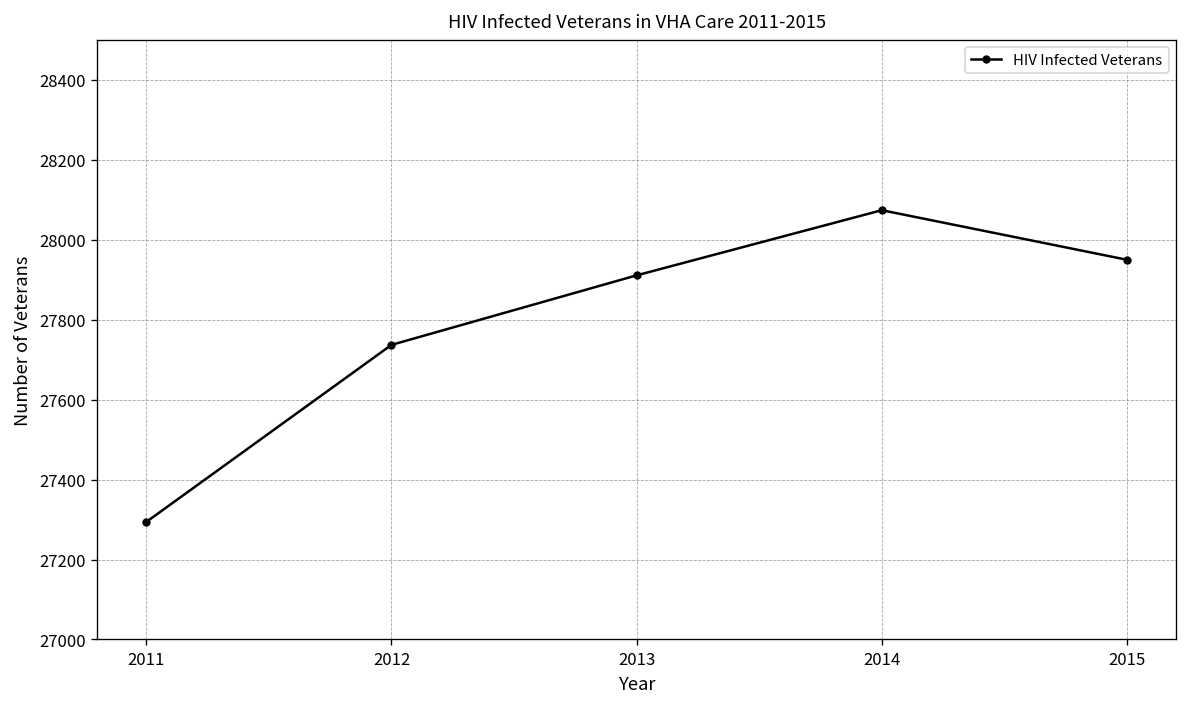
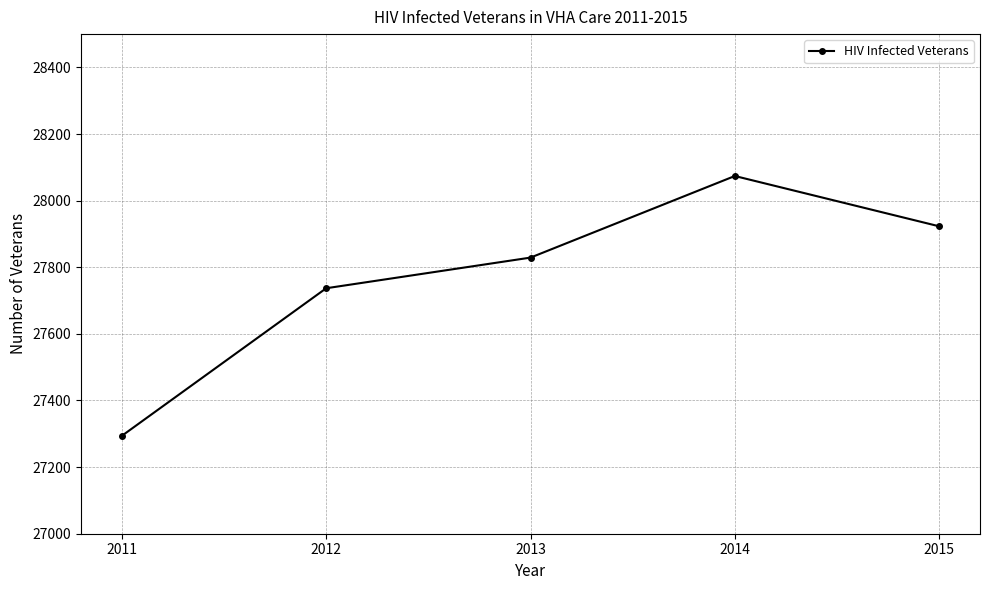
2013: 27910 -> 27830
2015: 27950 -> 27920
